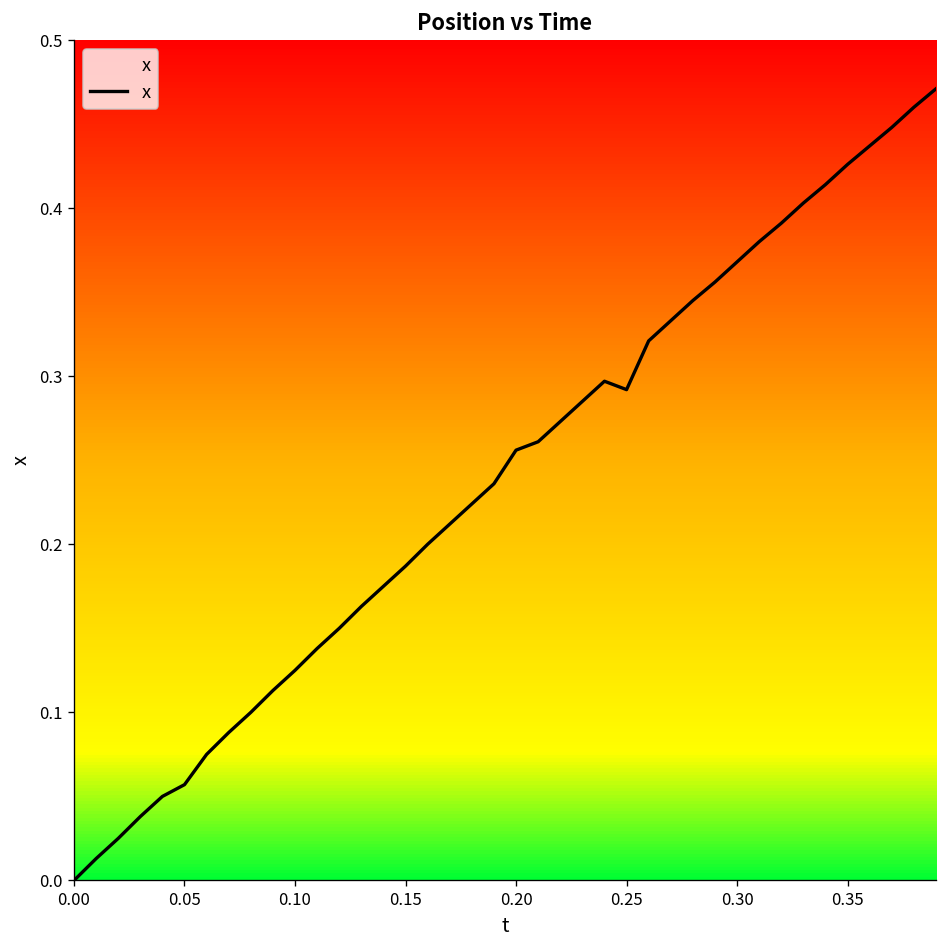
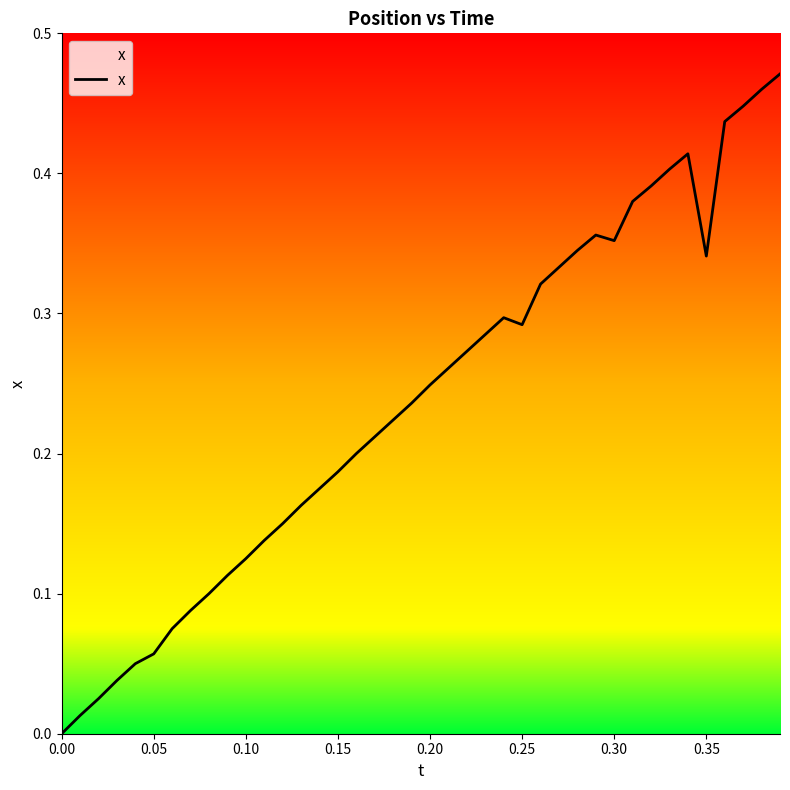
0.20: 0.256 -> 0.249
0.30: 0.368 -> 0.352
0.35: 0.426 -> 0.341
